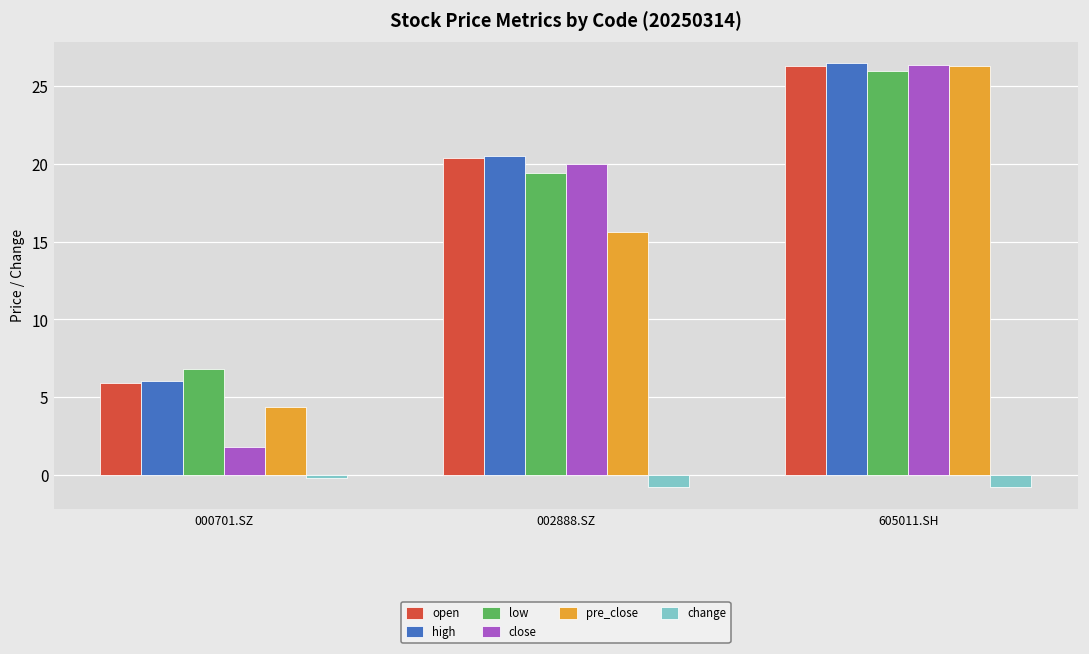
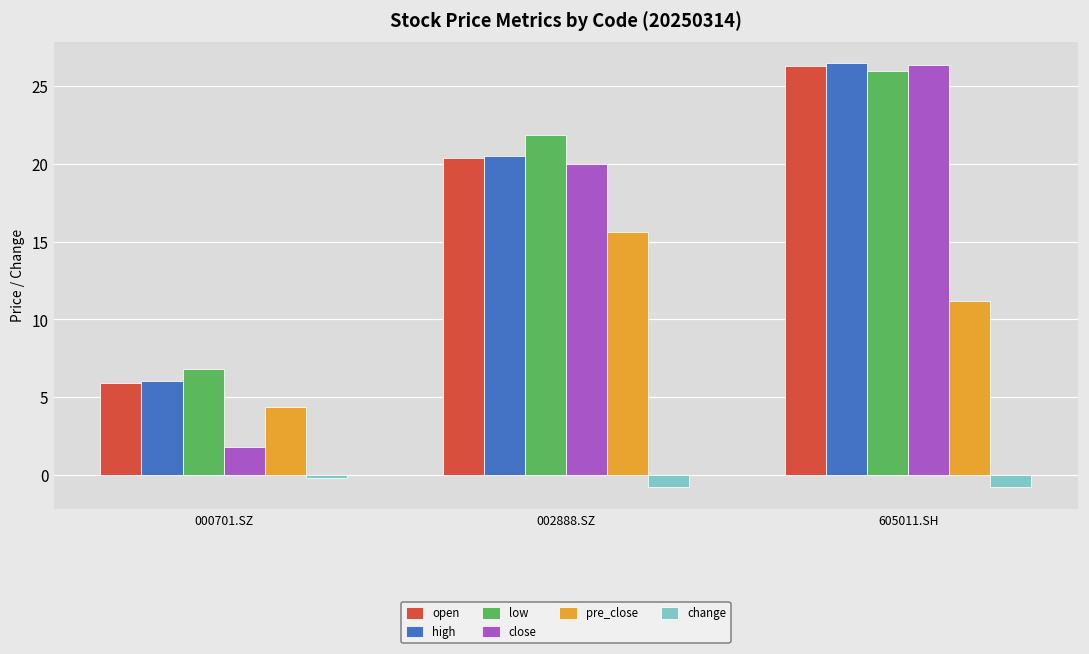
low, 002888.SZ: 19.4 -> 21.9
pre_close, 605011.SH: 26.3 -> 11.2
